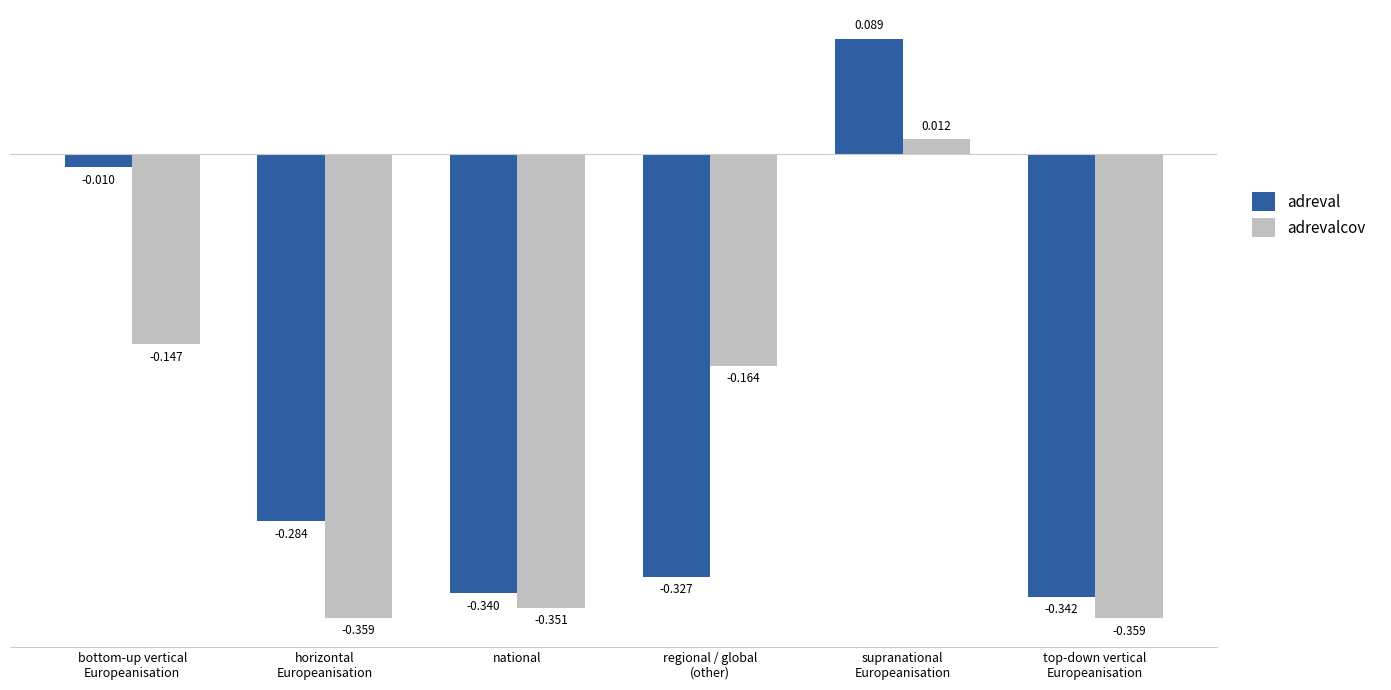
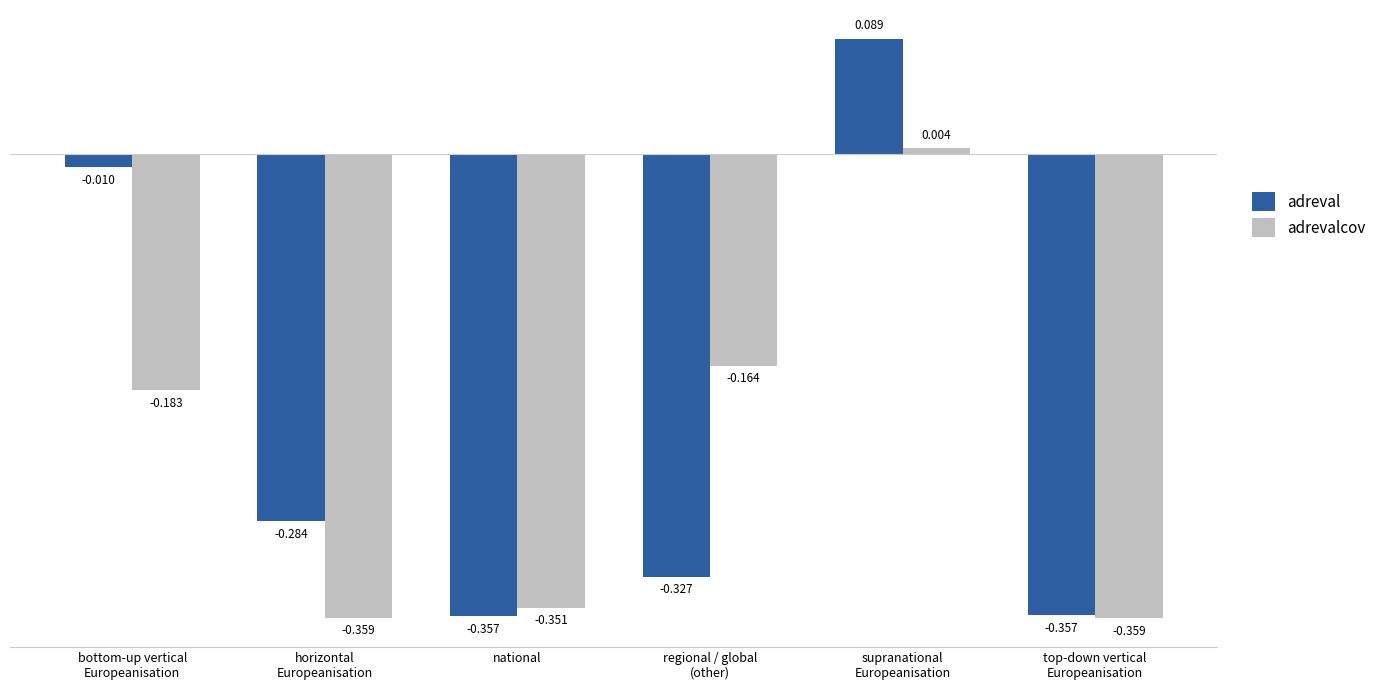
adrevalcov, bottom-up vertical Europeanisation: -0.147 -> -0.183
adreval, national: -0.340 -> -0.357
adrevalcov, supranational Europeanisation: 0.012 -> 0.004
adreval, top-down vertical Europeanisation: -0.342 -> -0.357
